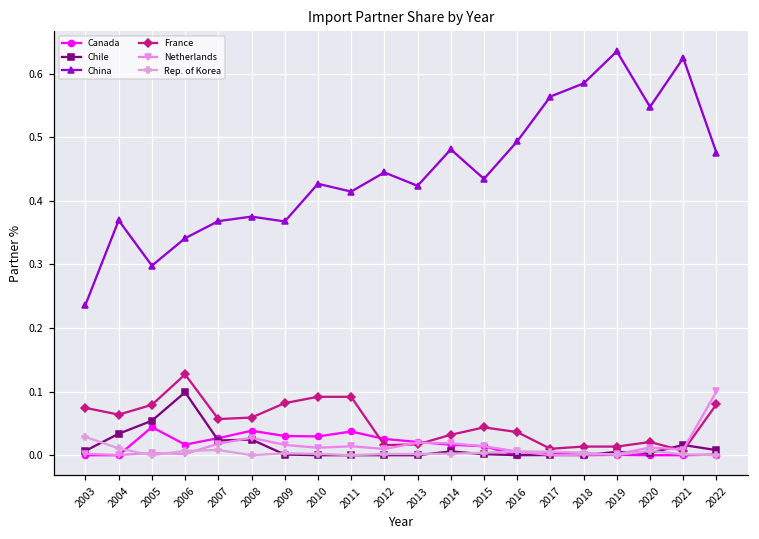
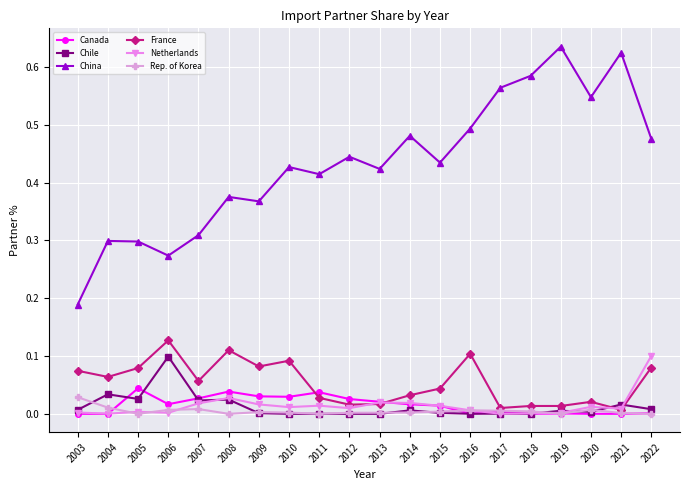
China, 2003: 0.24 -> 0.19
China, 2004: 0.37 -> 0.30
Chile, 2005: 0.05 -> 0.03
China, 2006: 0.34 -> 0.27
China, 2007: 0.37 -> 0.31
France, 2008: 0.06 -> 0.11
France, 2011: 0.09 -> 0.03
France, 2016: 0.04 -> 0.10
